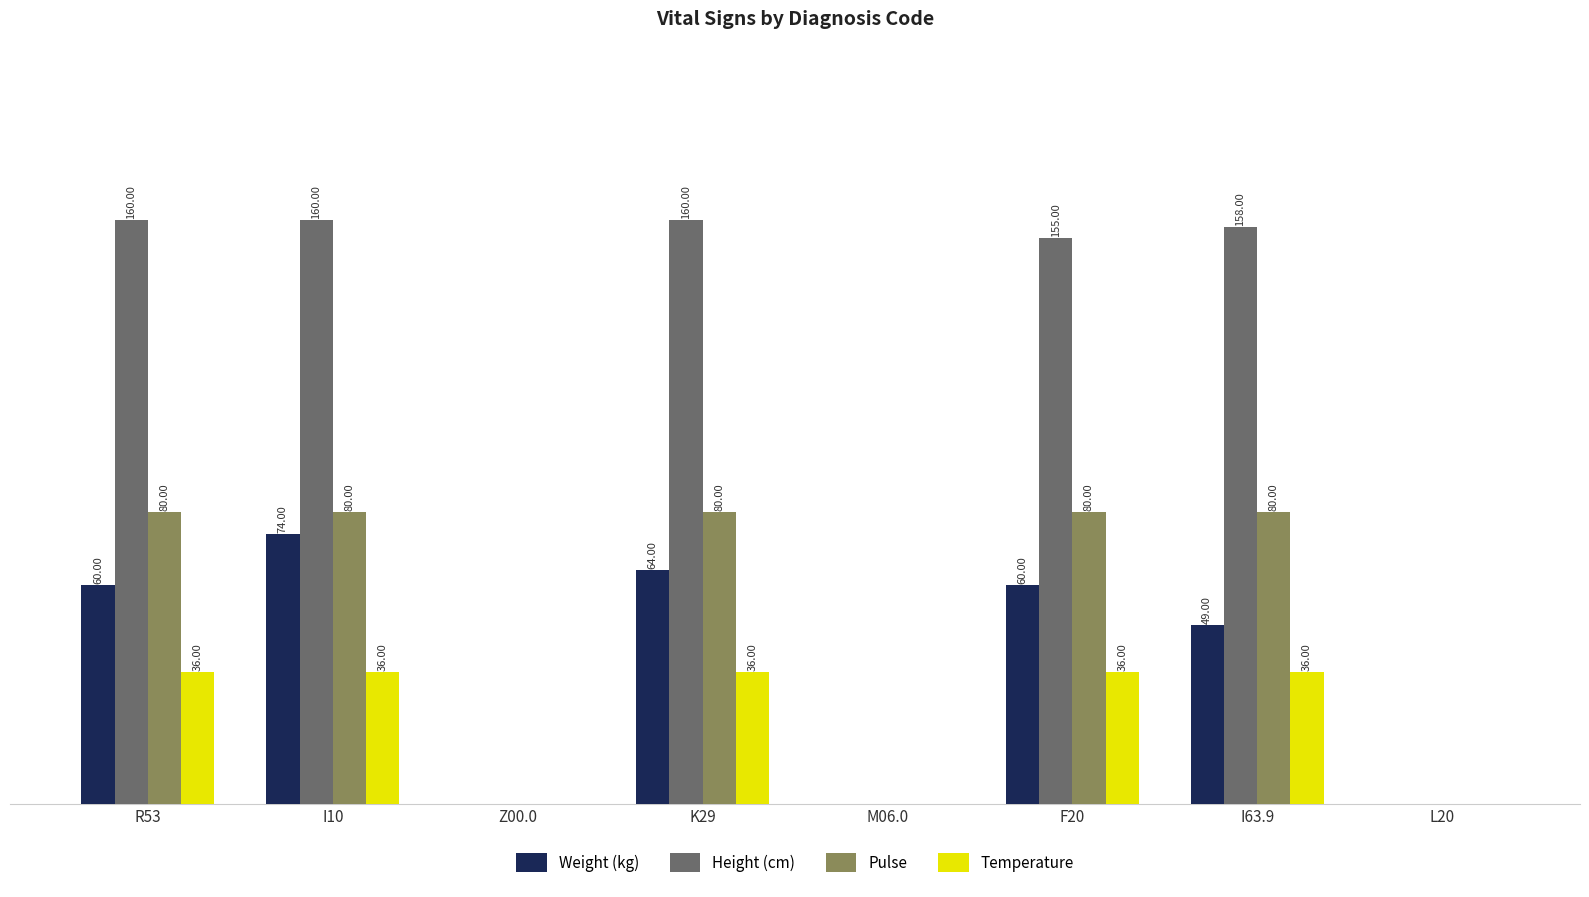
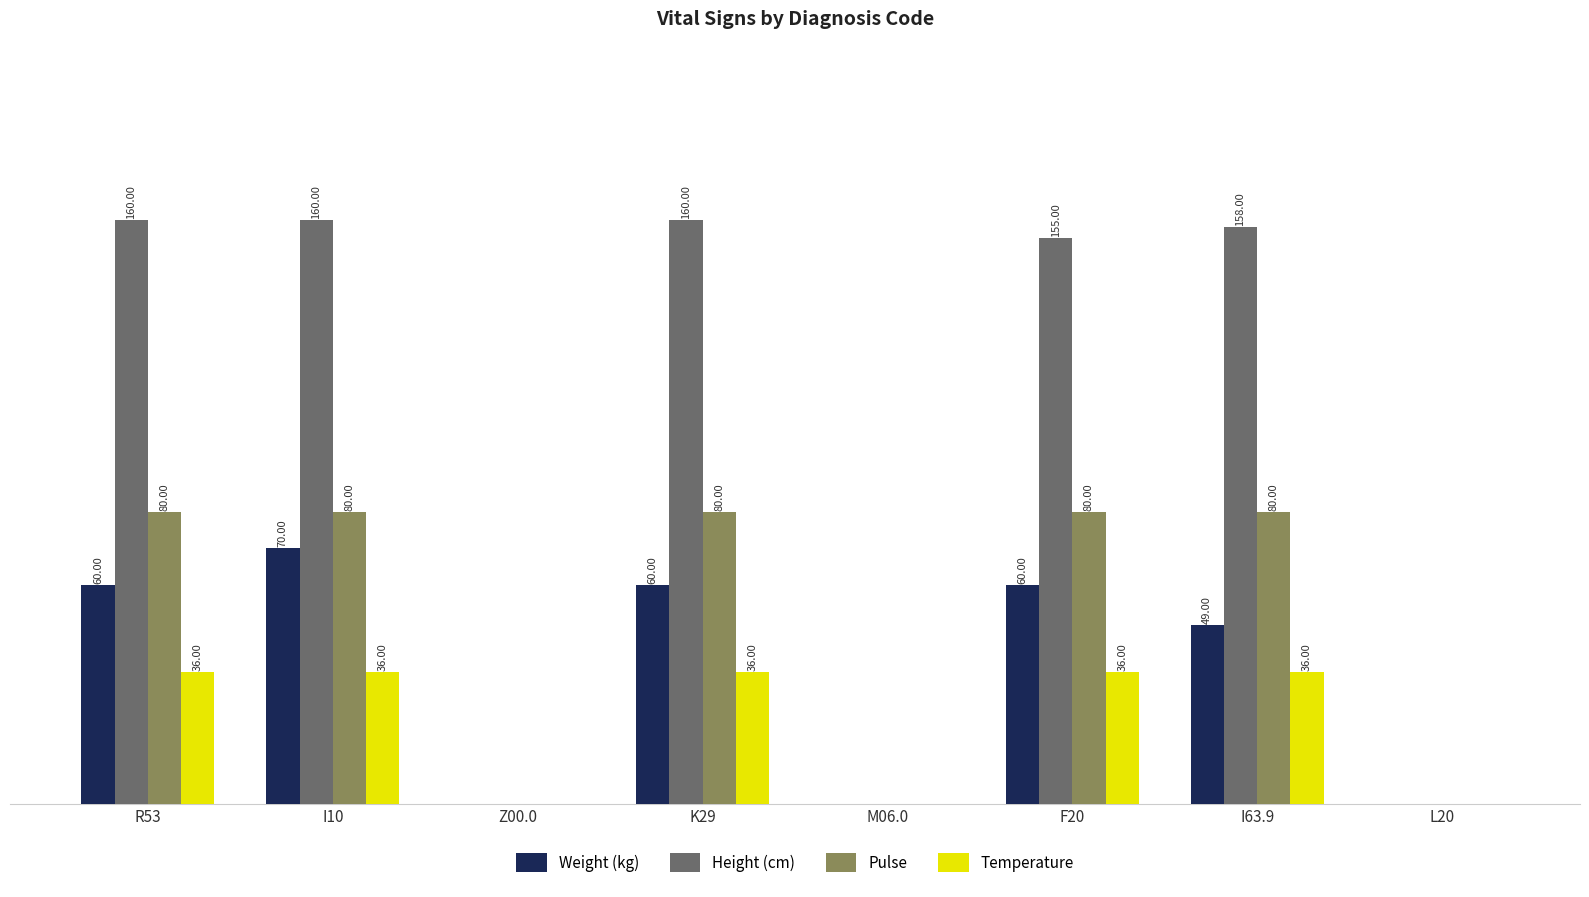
Weight (kg), I10: 74.00 -> 70.00
Weight (kg), K29: 64.00 -> 60.00
